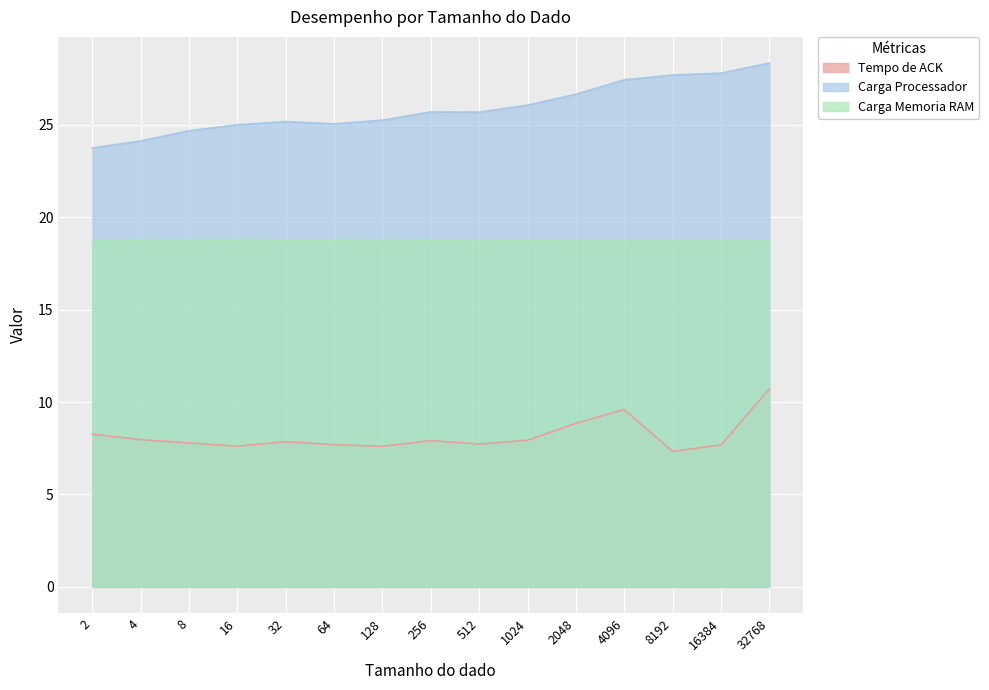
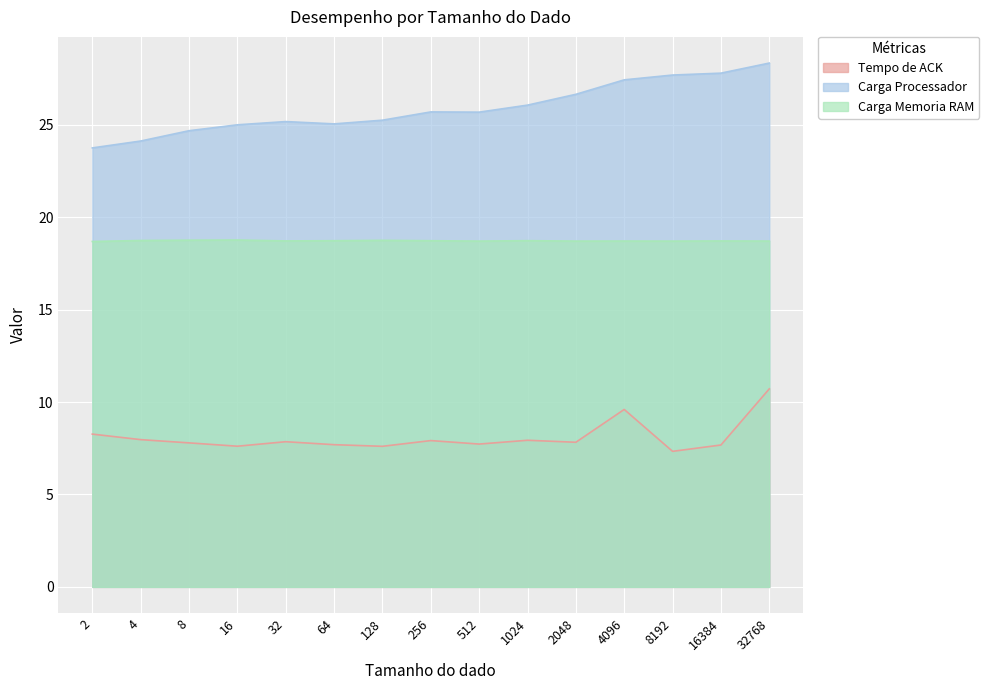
Tempo de ACK, 2048: 8.9 -> 7.8
